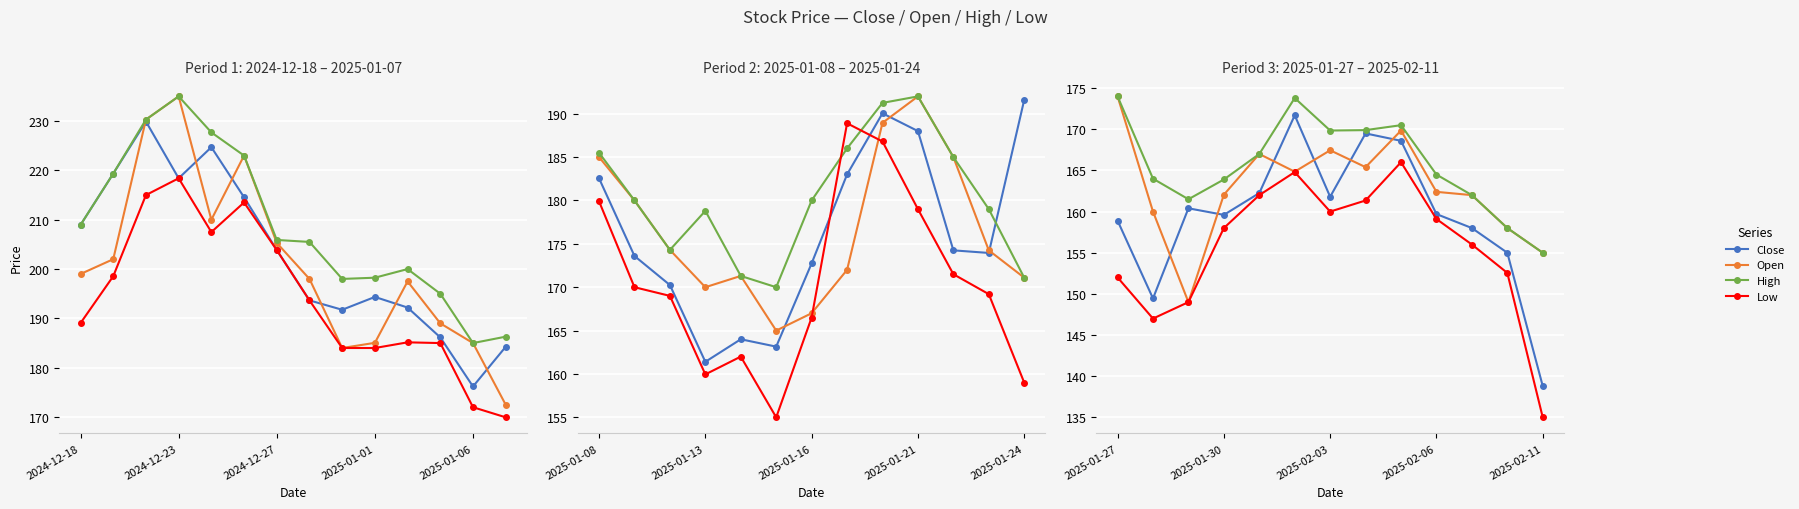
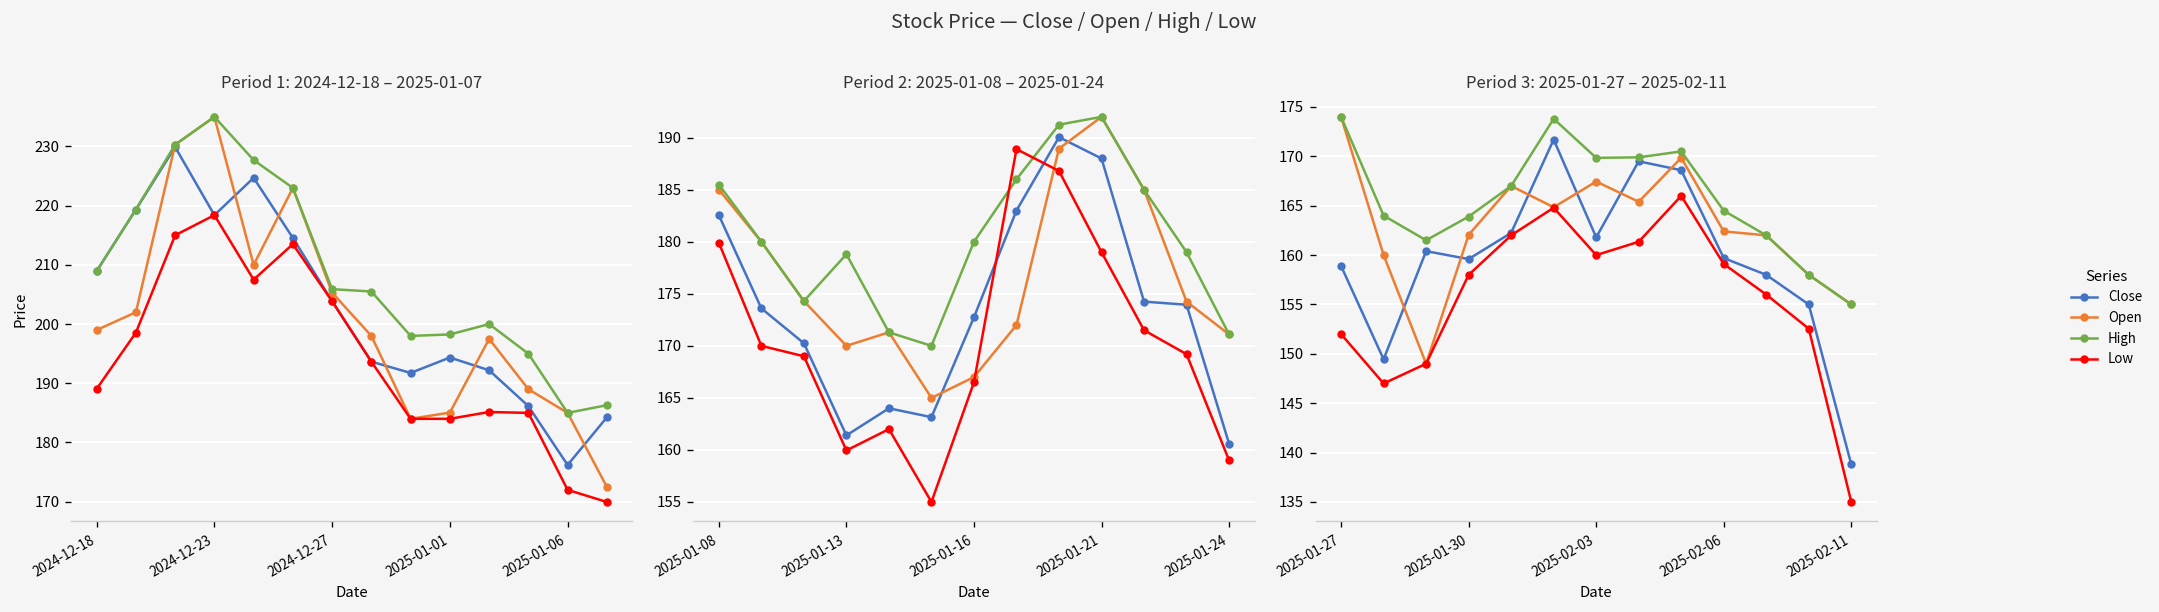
Period 2: 2025-01-08 – 2025-01-24, Close, 2025-01-24: 192 -> 161
